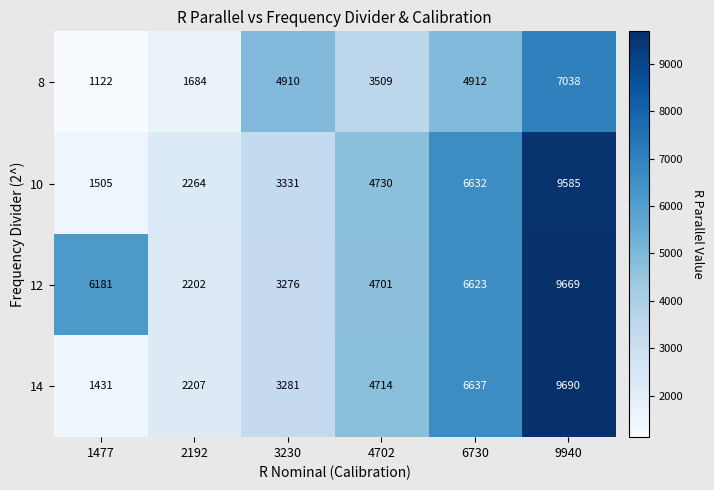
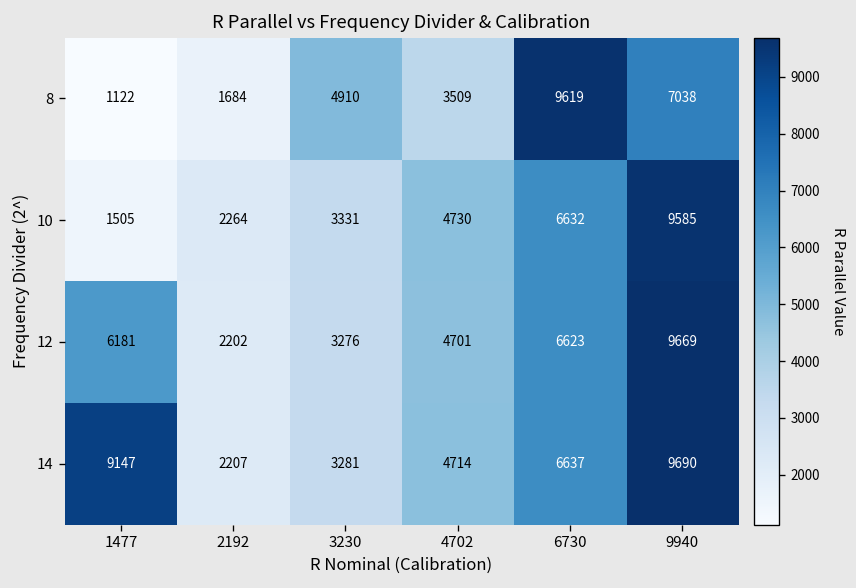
8, 6730: 4912 -> 9619
14, 1477: 1431 -> 9147
